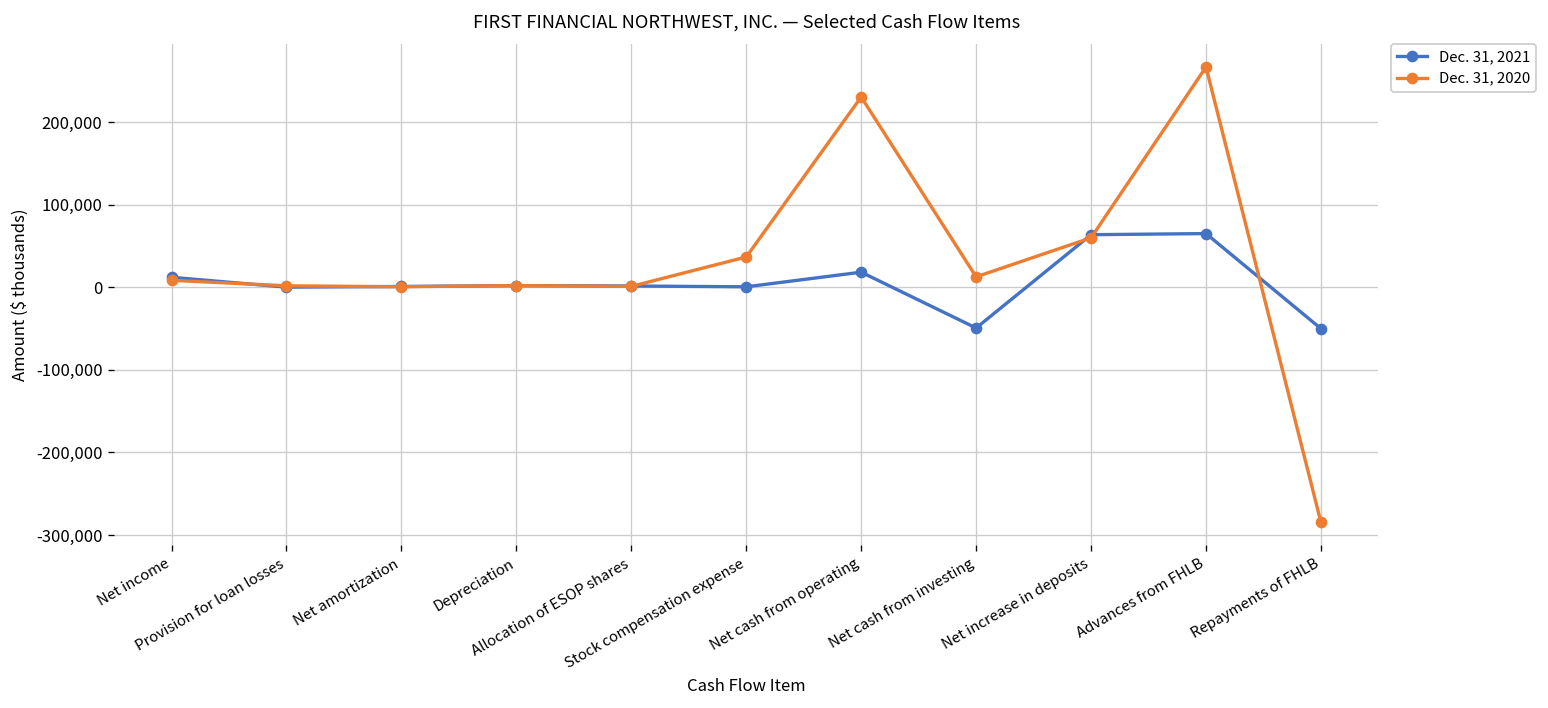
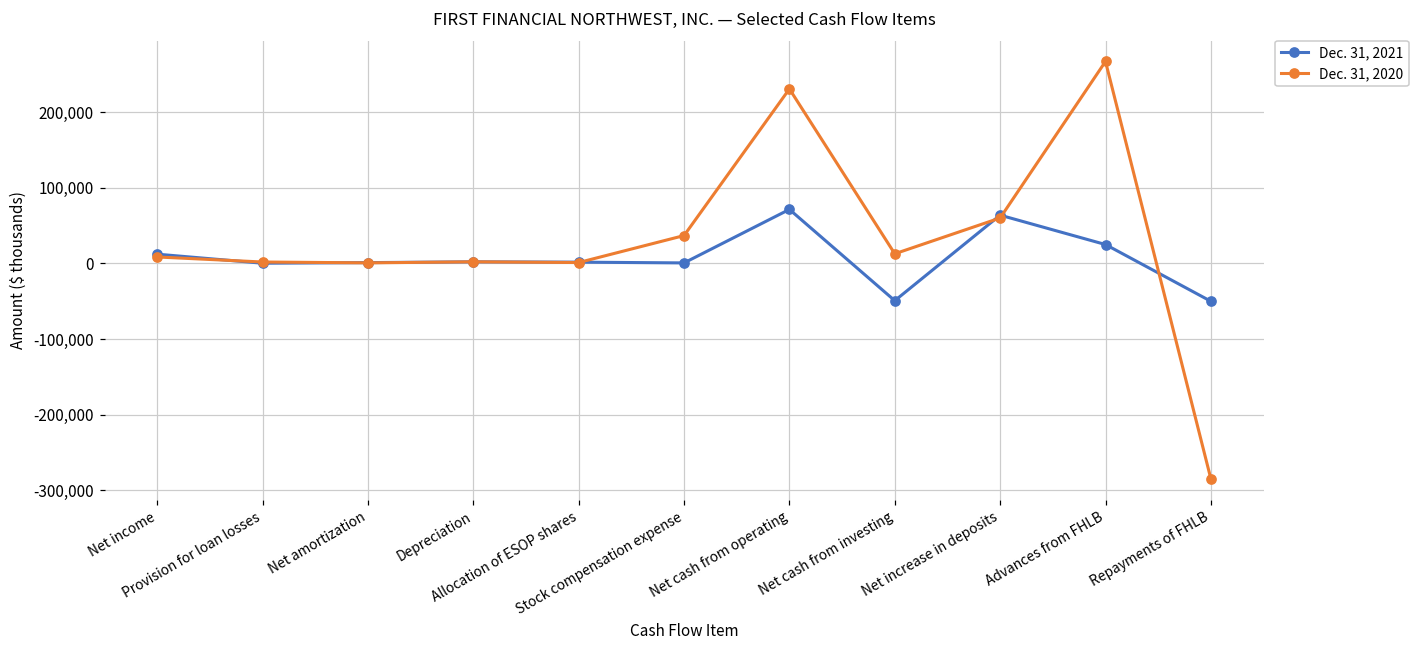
Dec. 31, 2021, Net cash from operating: 20,000 -> 70,000
Dec. 31, 2021, Advances from FHLB: 70,000 -> 30,000
